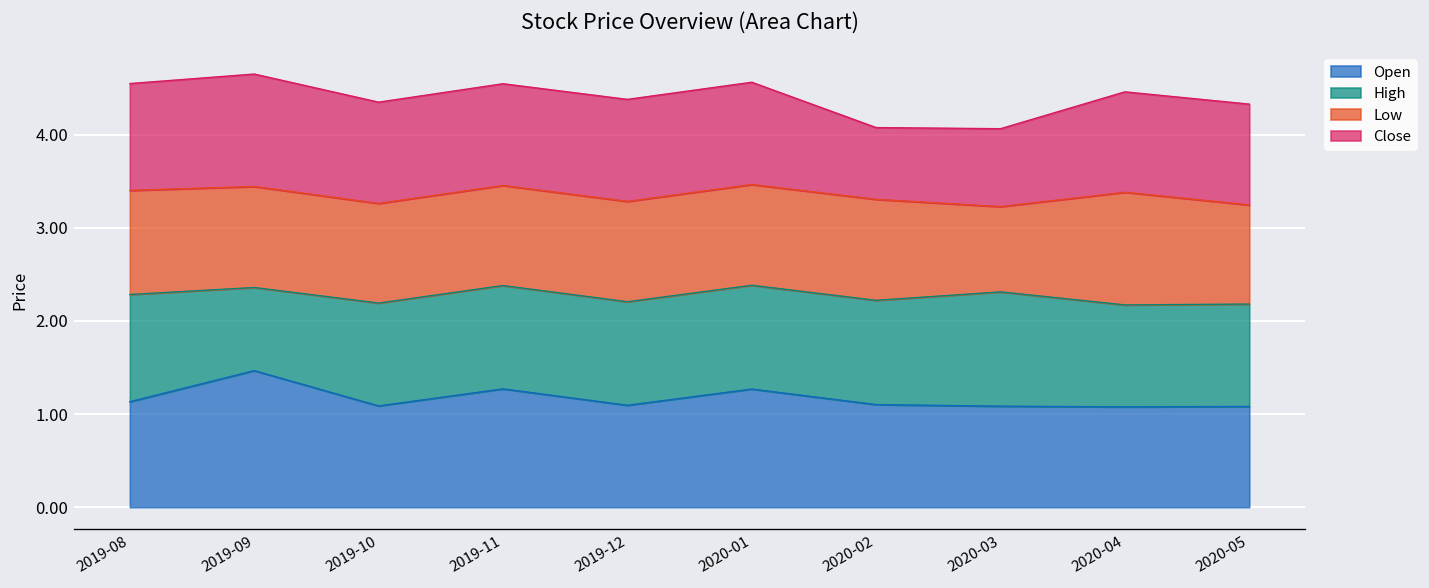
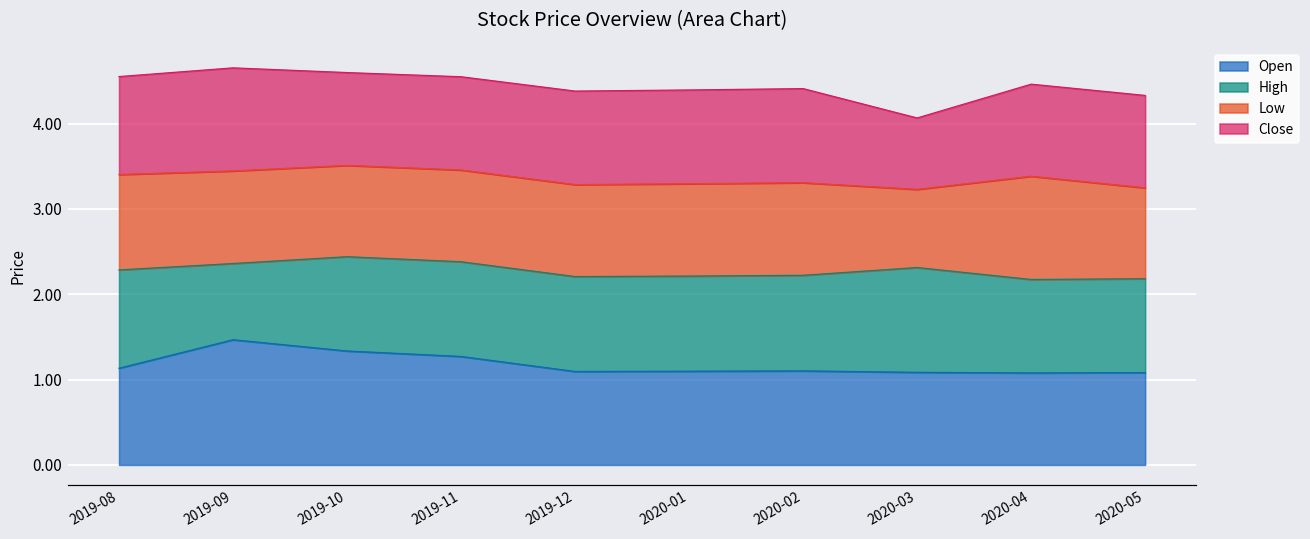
Open, 2019-10: 1.1 -> 1.3
Open, 2020-01: 1.3 -> 1.1
Close, 2020-02: 0.8 -> 1.1
